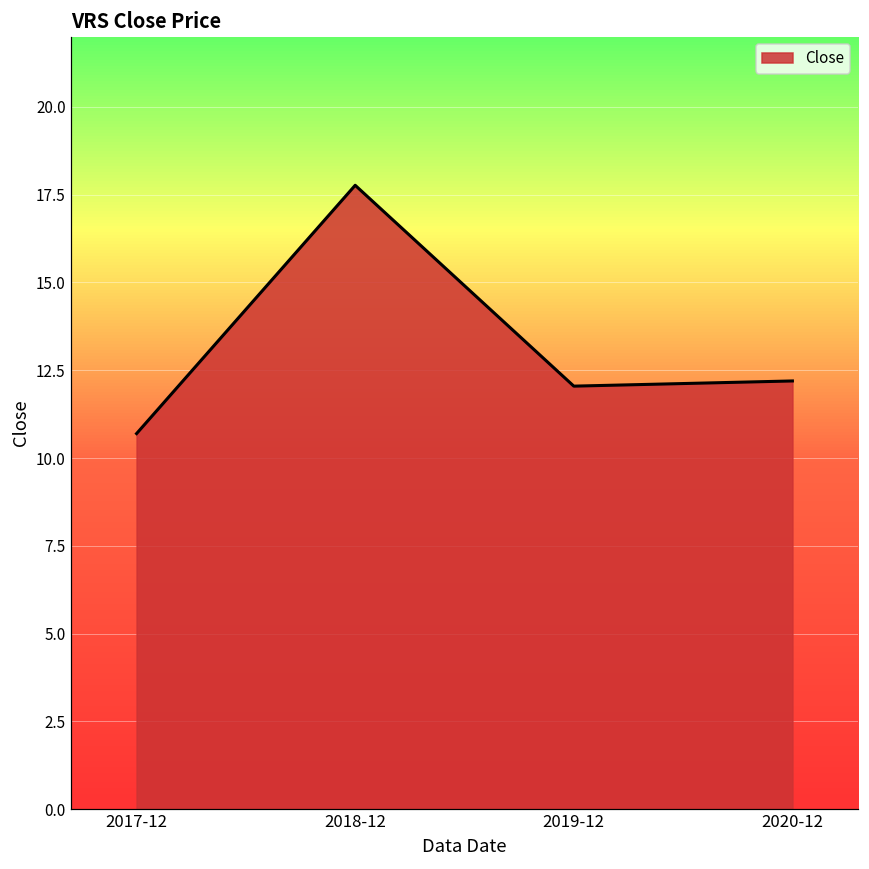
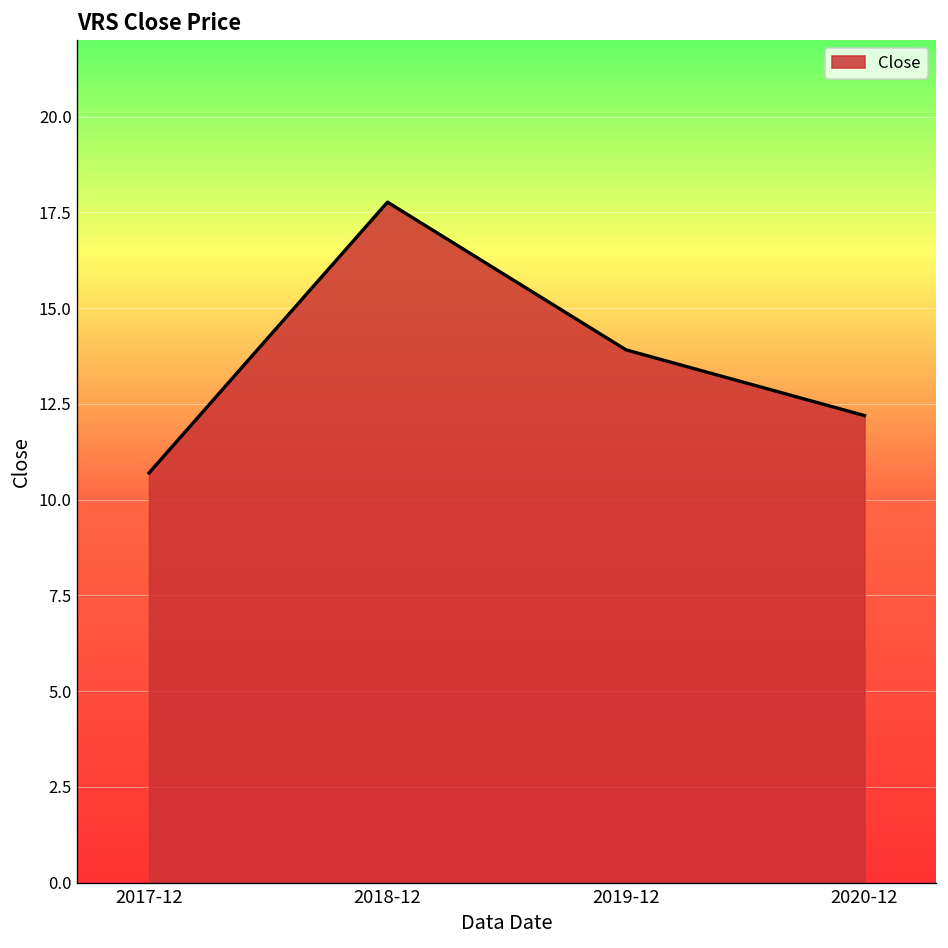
2019-12: 12.0 -> 13.9
